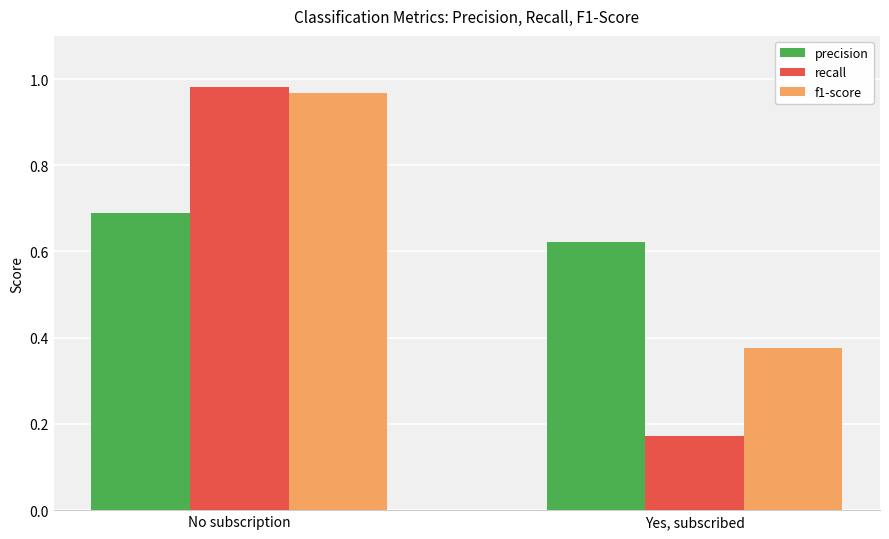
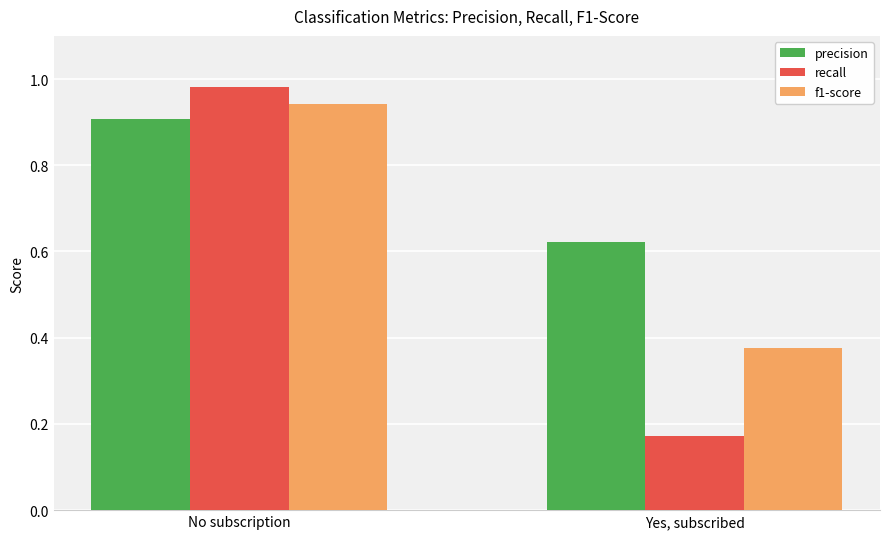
precision, No subscription: 0.69 -> 0.91
f1-score, No subscription: 0.97 -> 0.94
